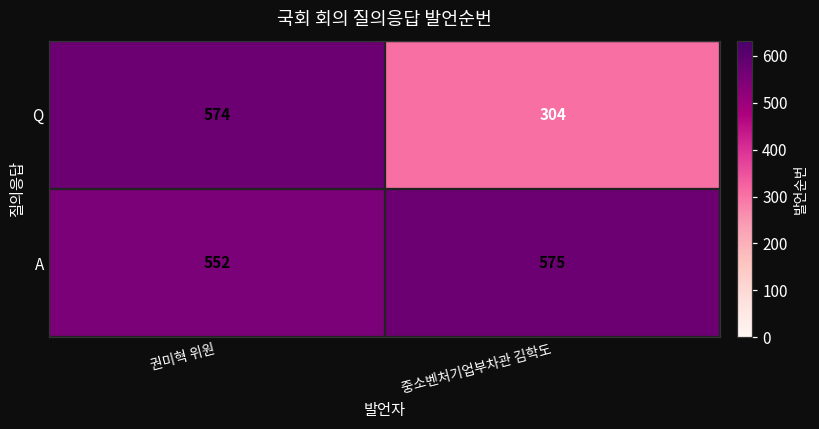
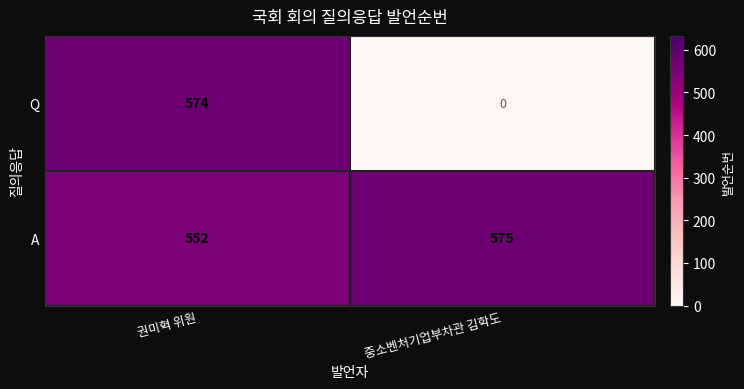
Q, 중소벤처기업부차관 김학도: 304 -> 0
